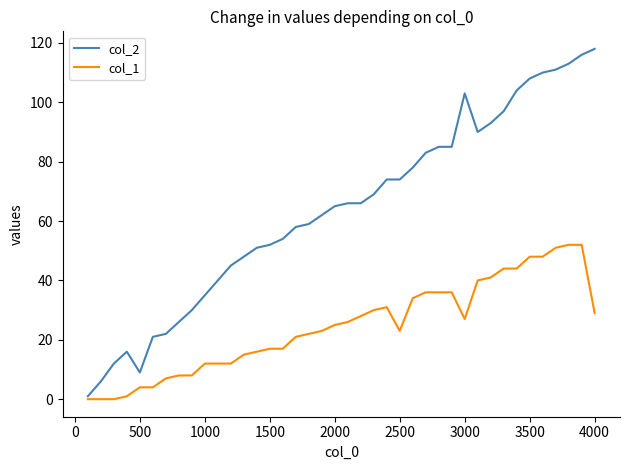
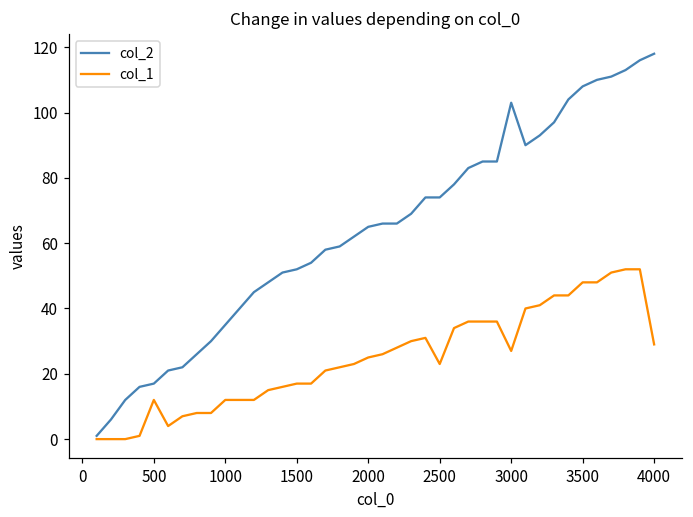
col_2, 500: 9 -> 17
col_1, 500: 4 -> 12
